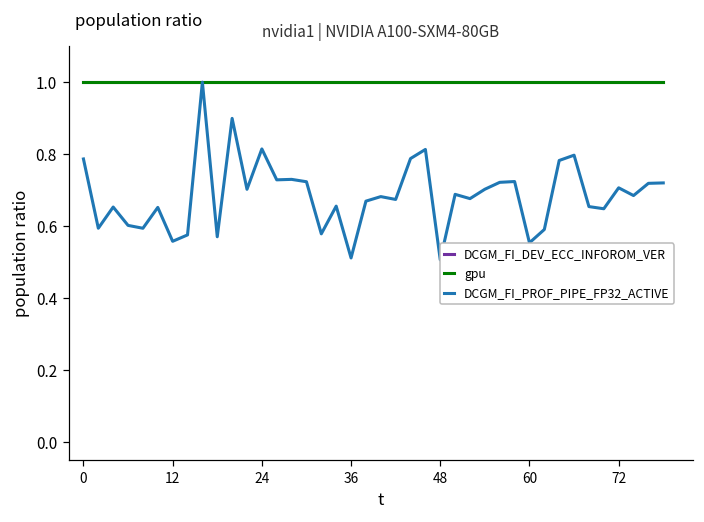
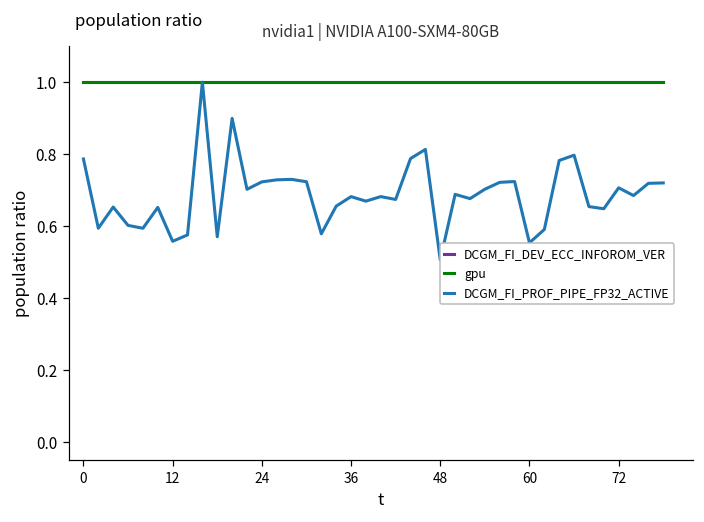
DCGM_FI_PROF_PIPE_FP32_ACTIVE, 24: 0.81 -> 0.72
DCGM_FI_PROF_PIPE_FP32_ACTIVE, 36: 0.51 -> 0.68
